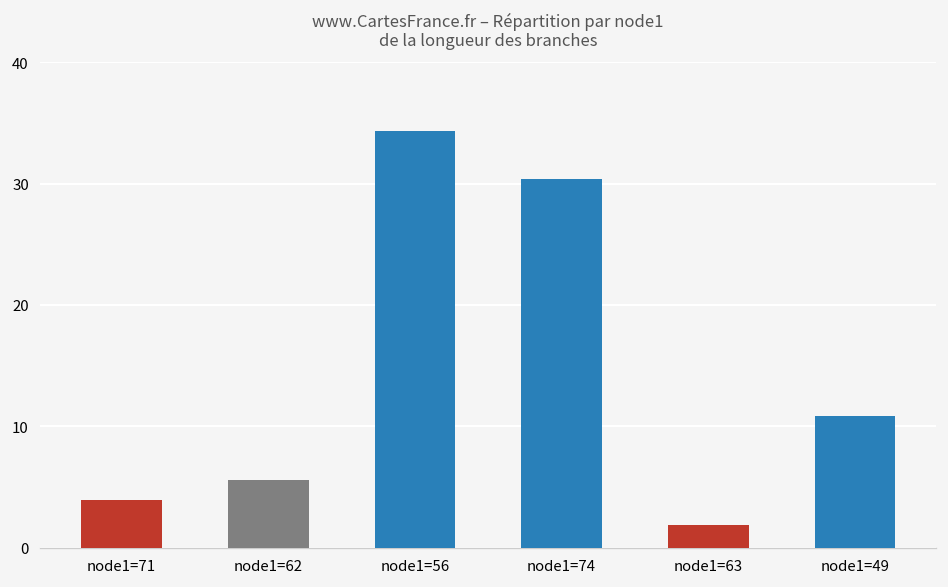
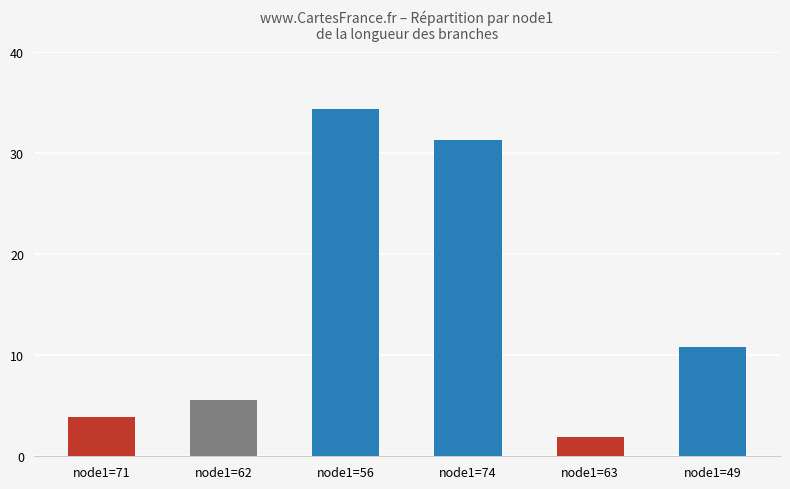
node1=74: 30.3 -> 31.3
